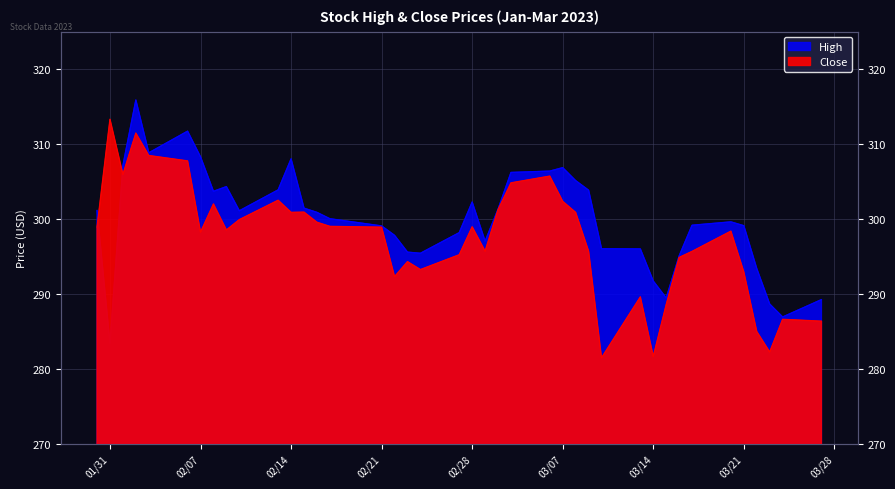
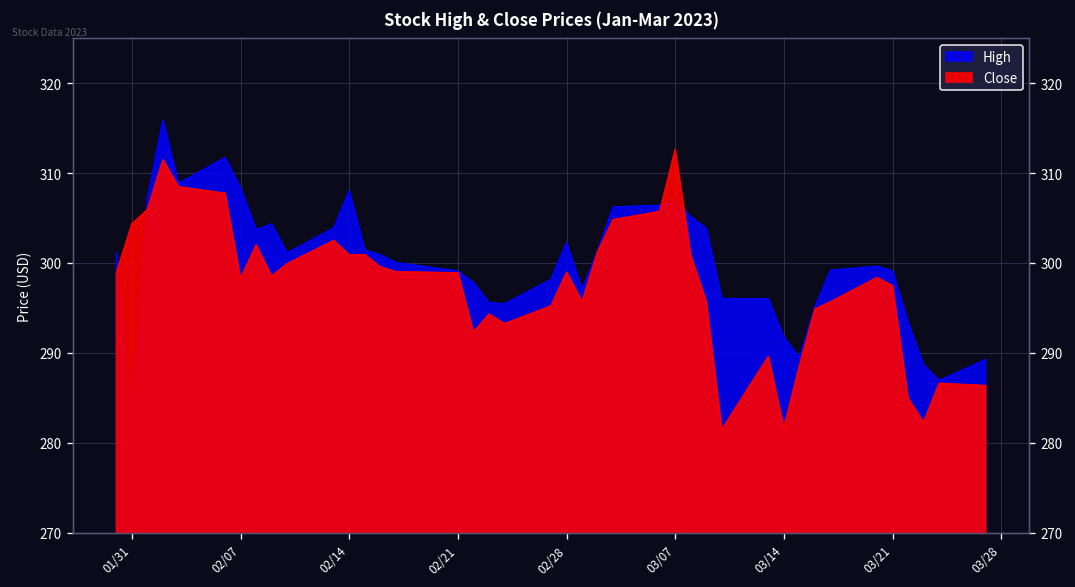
Close, 01/31: 313 -> 304
Close, 03/07: 302 -> 313
Close, 03/21: 293 -> 297
